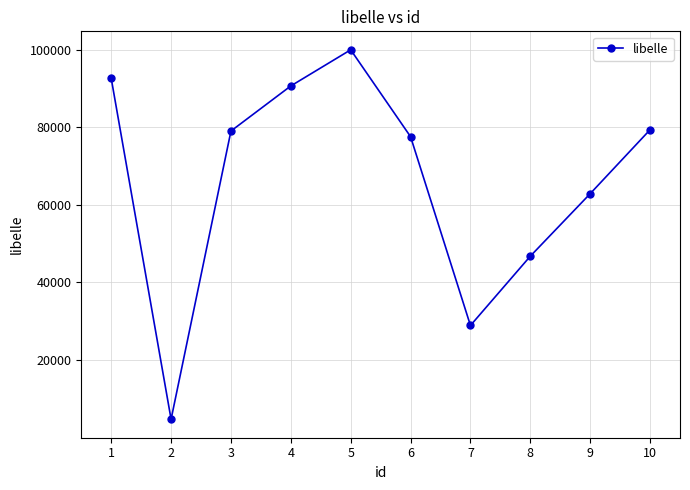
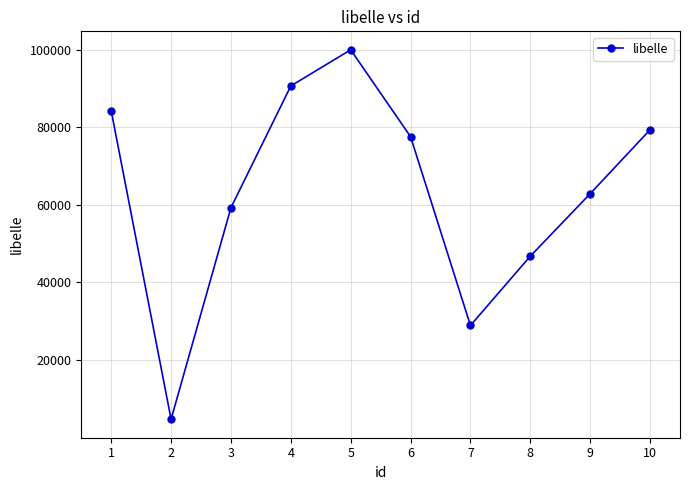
1: 93000 -> 84000
3: 79000 -> 59000
